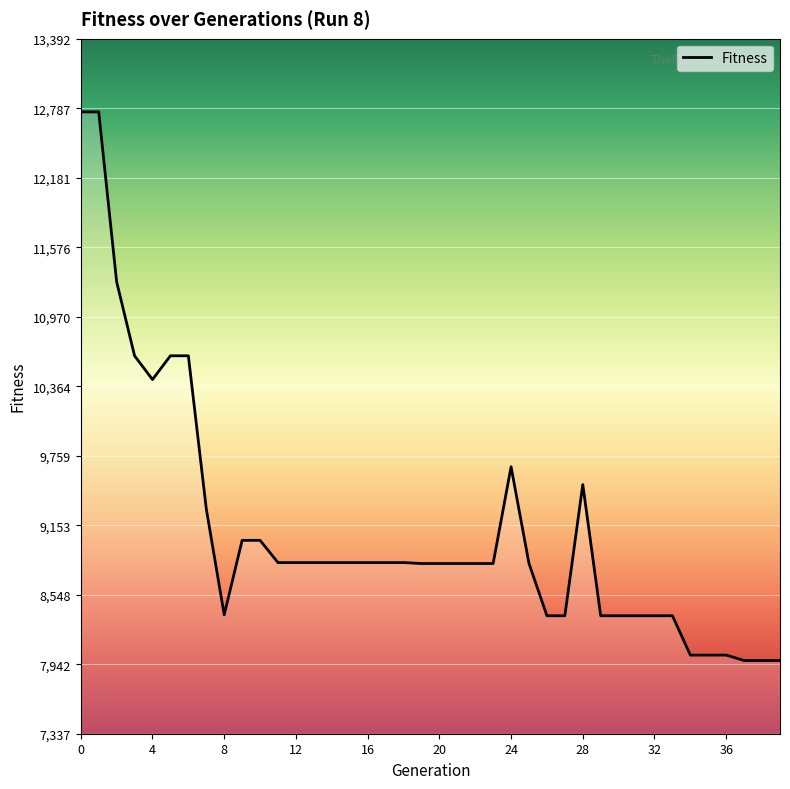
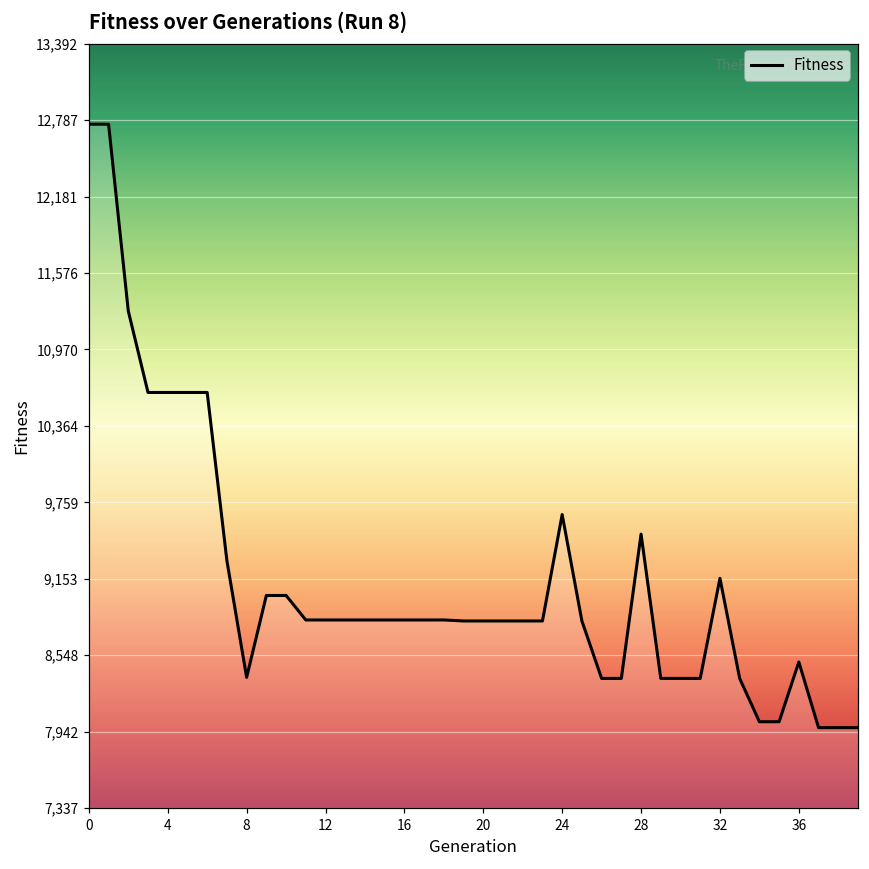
4: 10,420 -> 10,630
32: 8,370 -> 9,160
36: 8,020 -> 8,500
